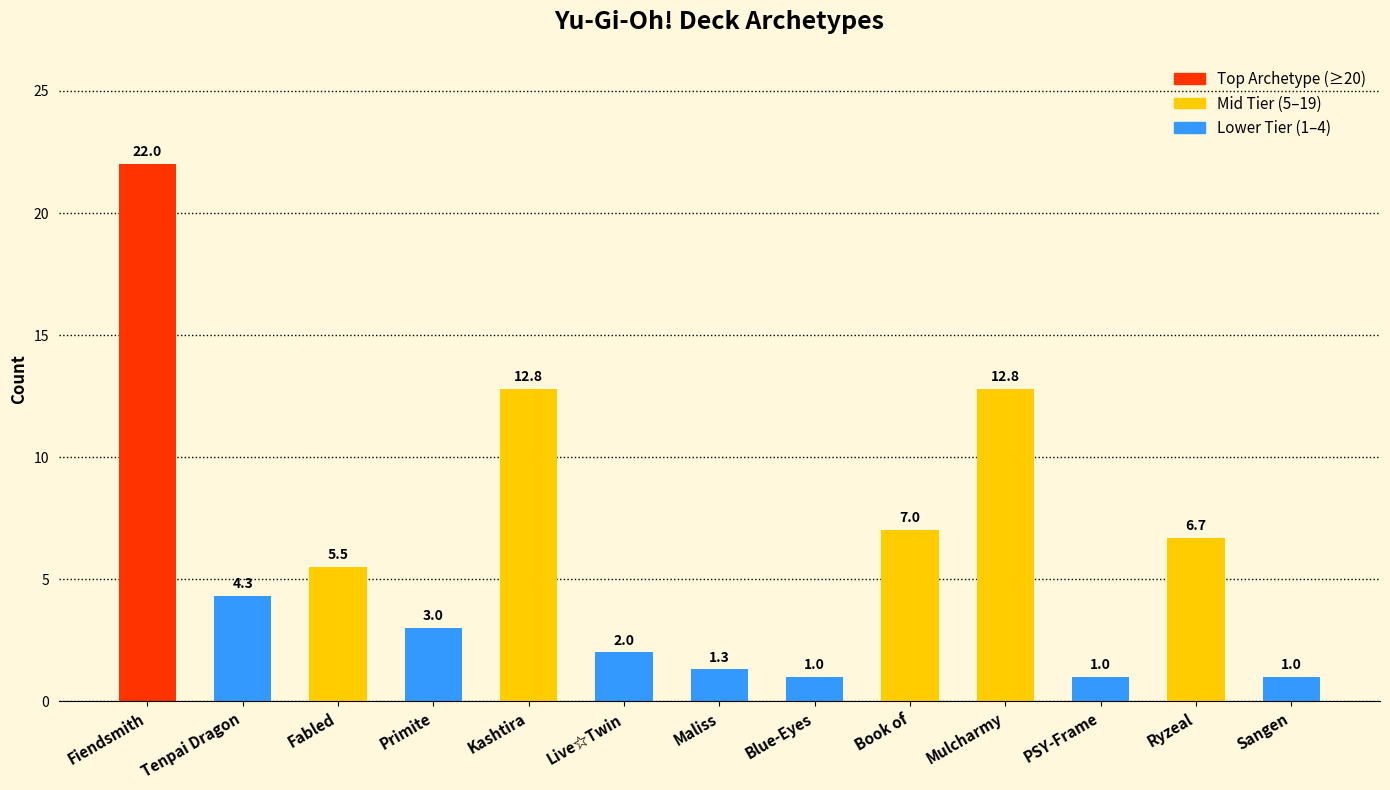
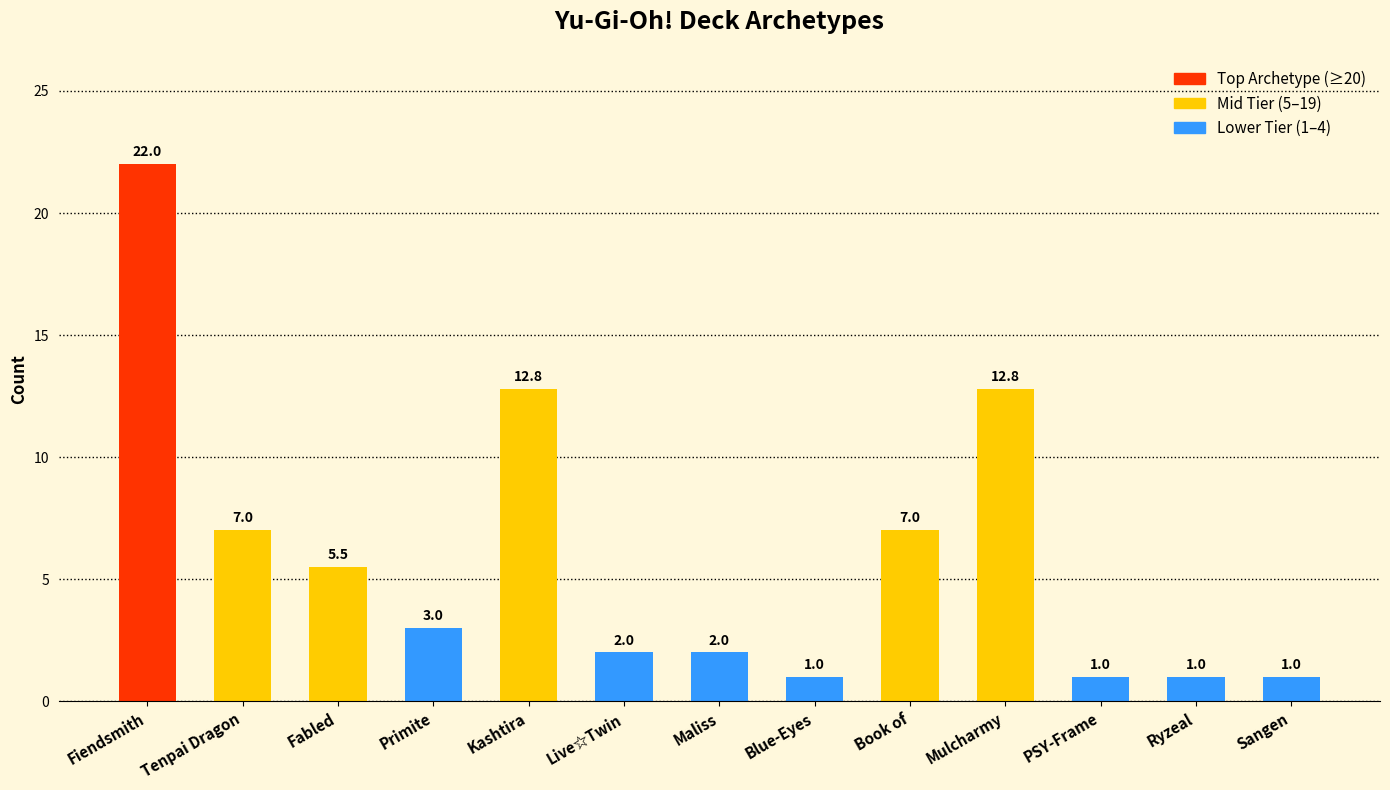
Tenpai Dragon: 4.3 -> 7.0
Maliss: 1.3 -> 2.0
Ryzeal: 6.7 -> 1.0
